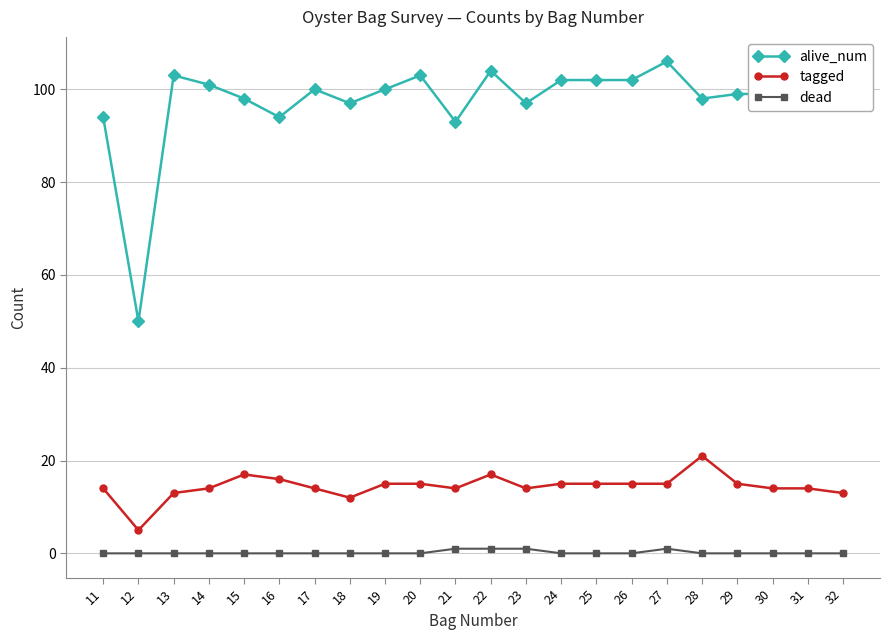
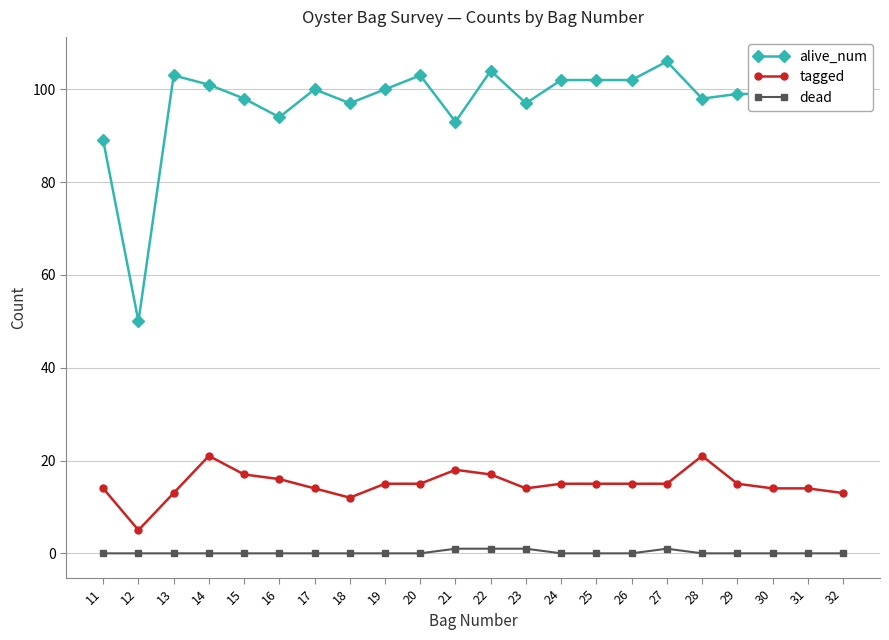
alive_num, 11: 94 -> 89
tagged, 14: 14 -> 21
tagged, 21: 14 -> 18
